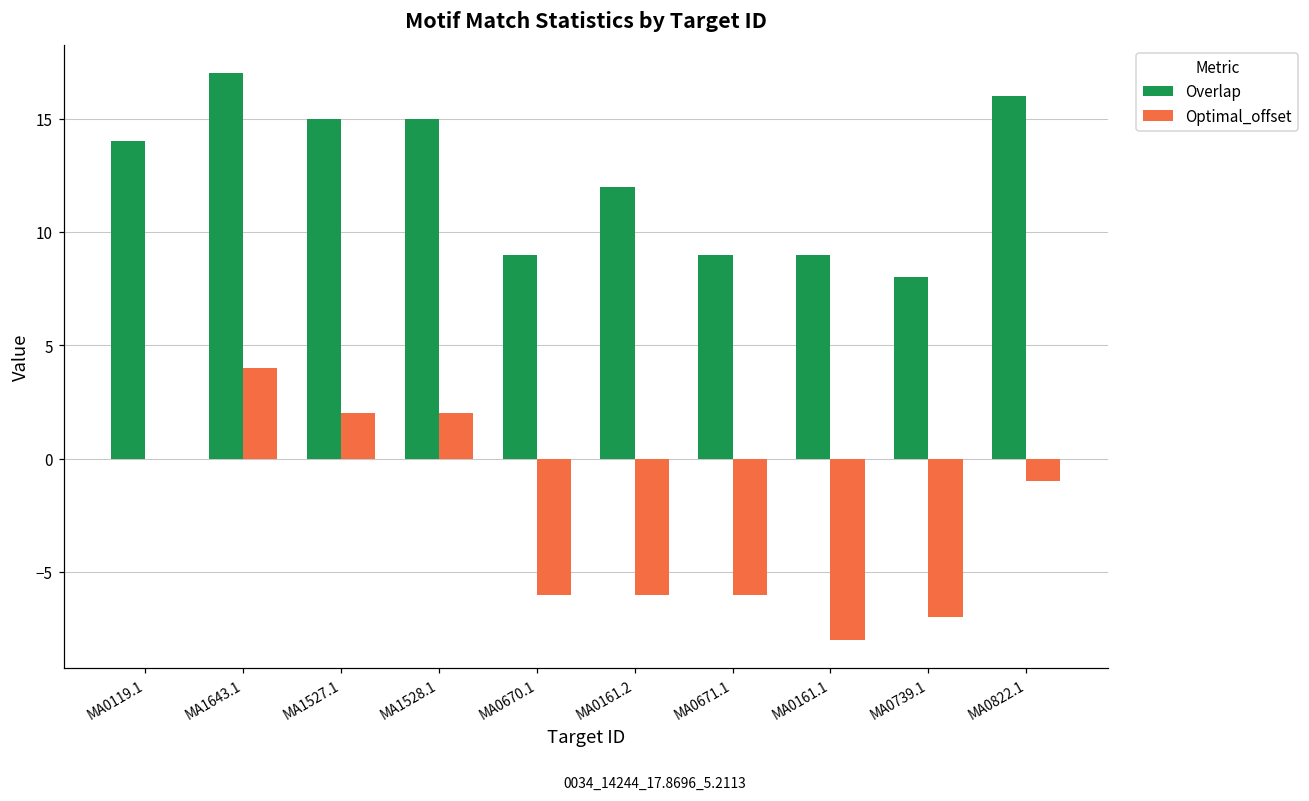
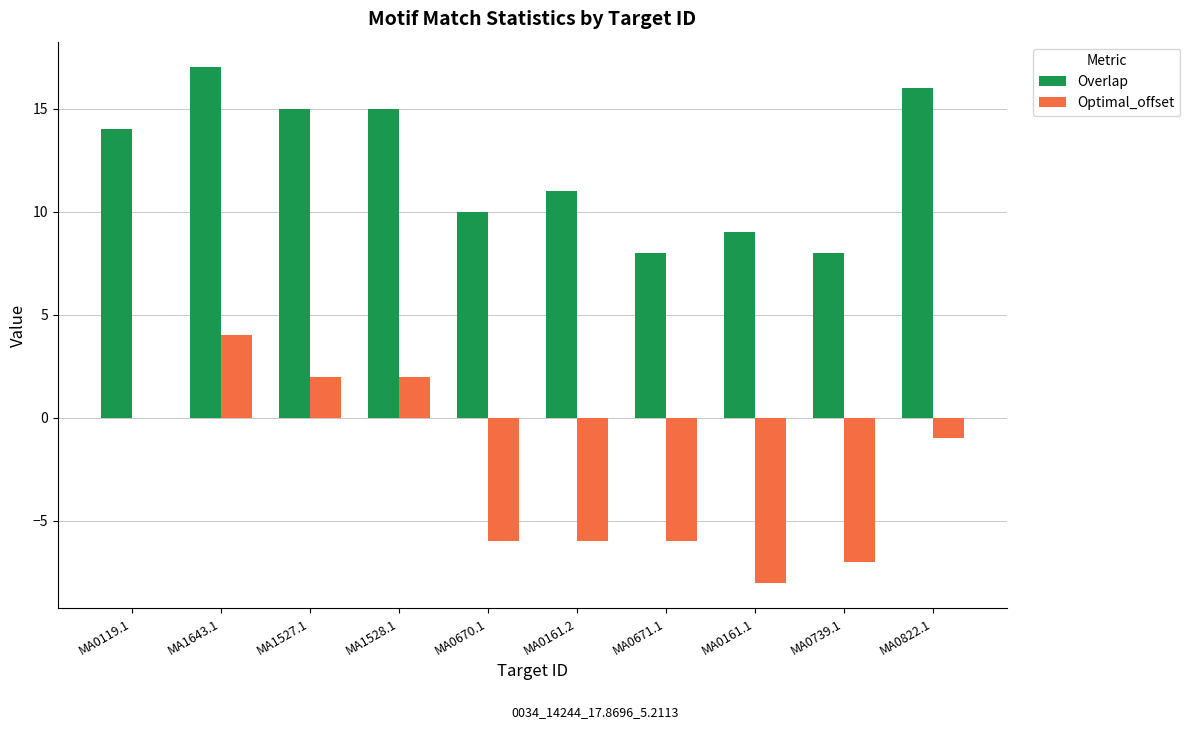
Overlap, MA0670.1: 9 -> 10
Overlap, MA0161.2: 12 -> 11
Overlap, MA0671.1: 9 -> 8
